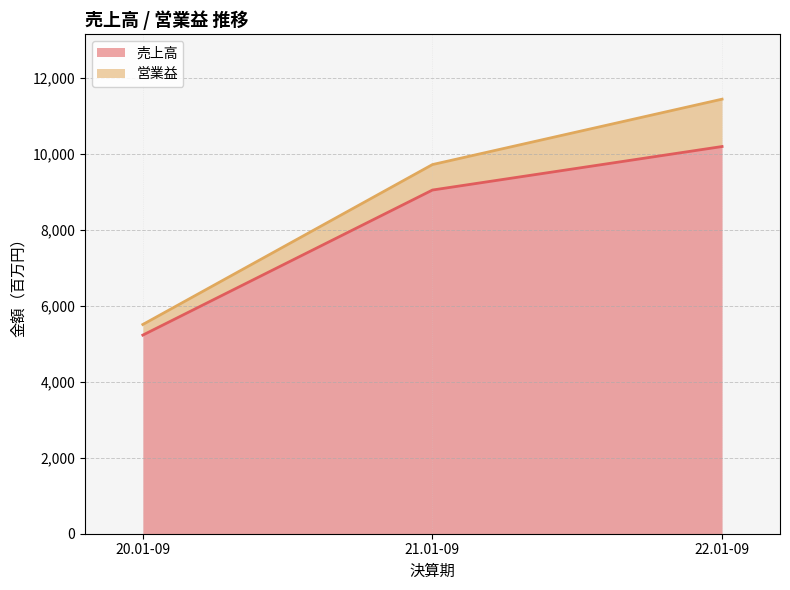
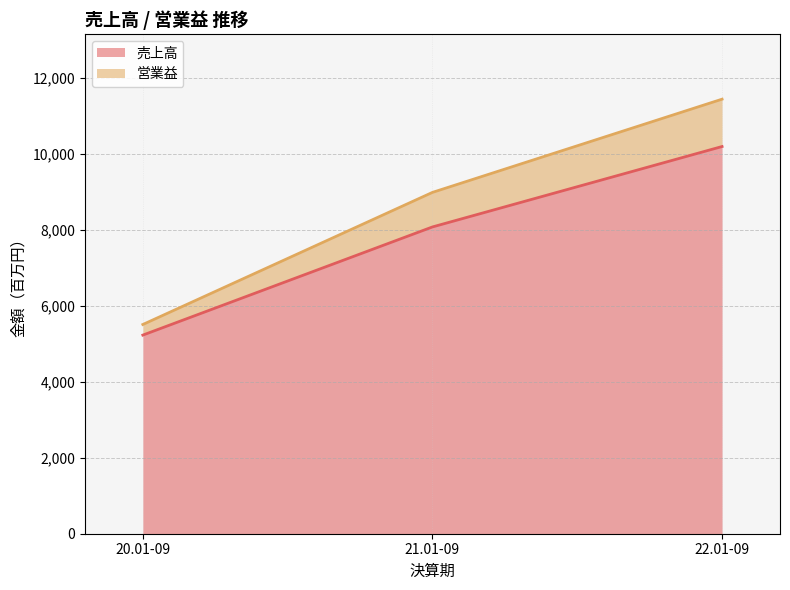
売上高, 21.01-09: 9,000 -> 8,100
営業益, 21.01-09: 700 -> 900
